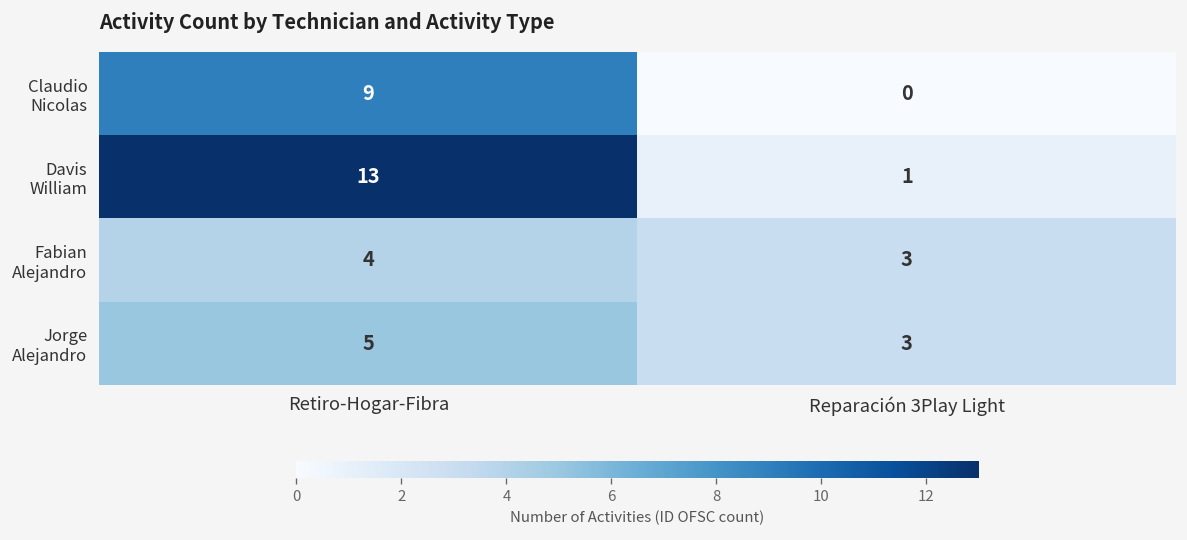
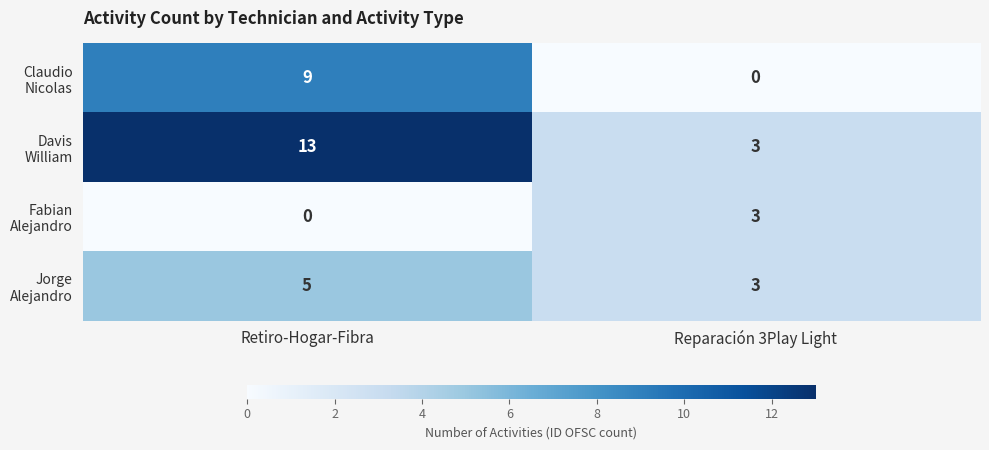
Davis William, Reparación 3Play Light: 1 -> 3
Fabian Alejandro, Retiro-Hogar-Fibra: 4 -> 0
